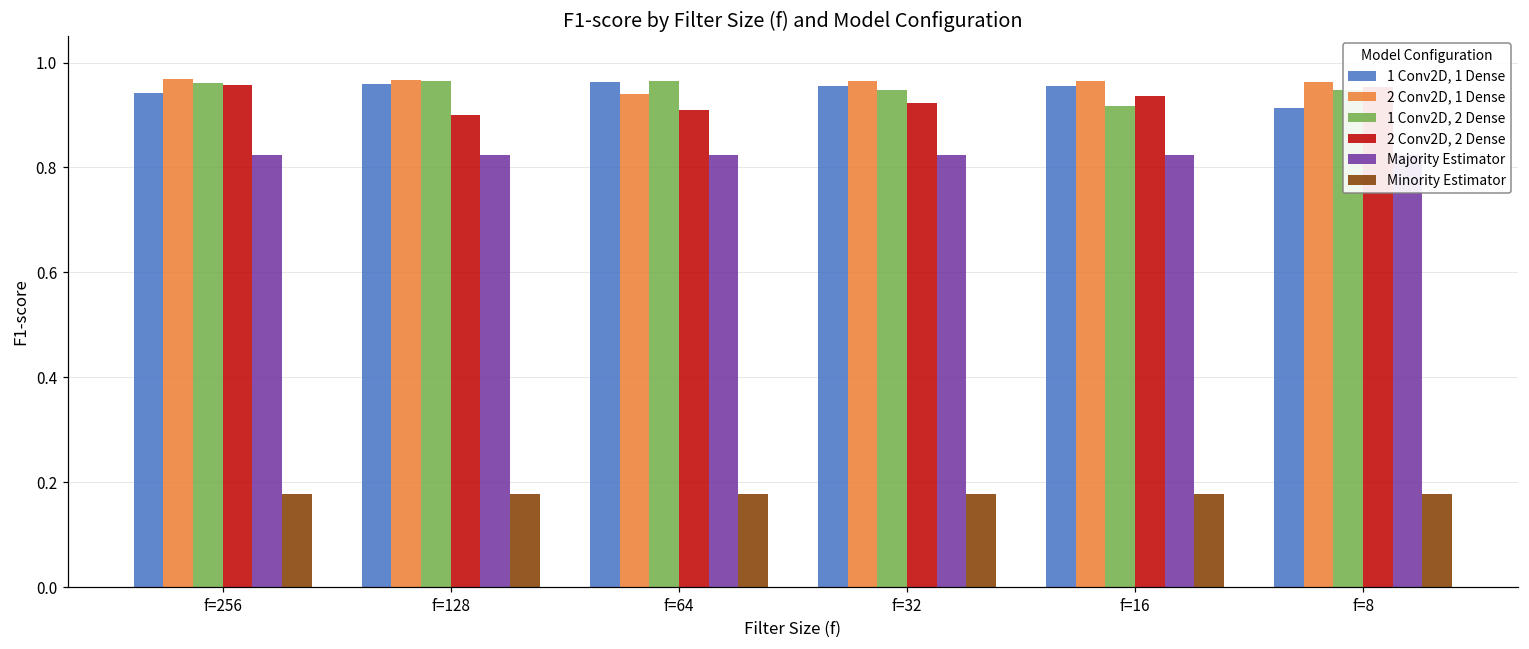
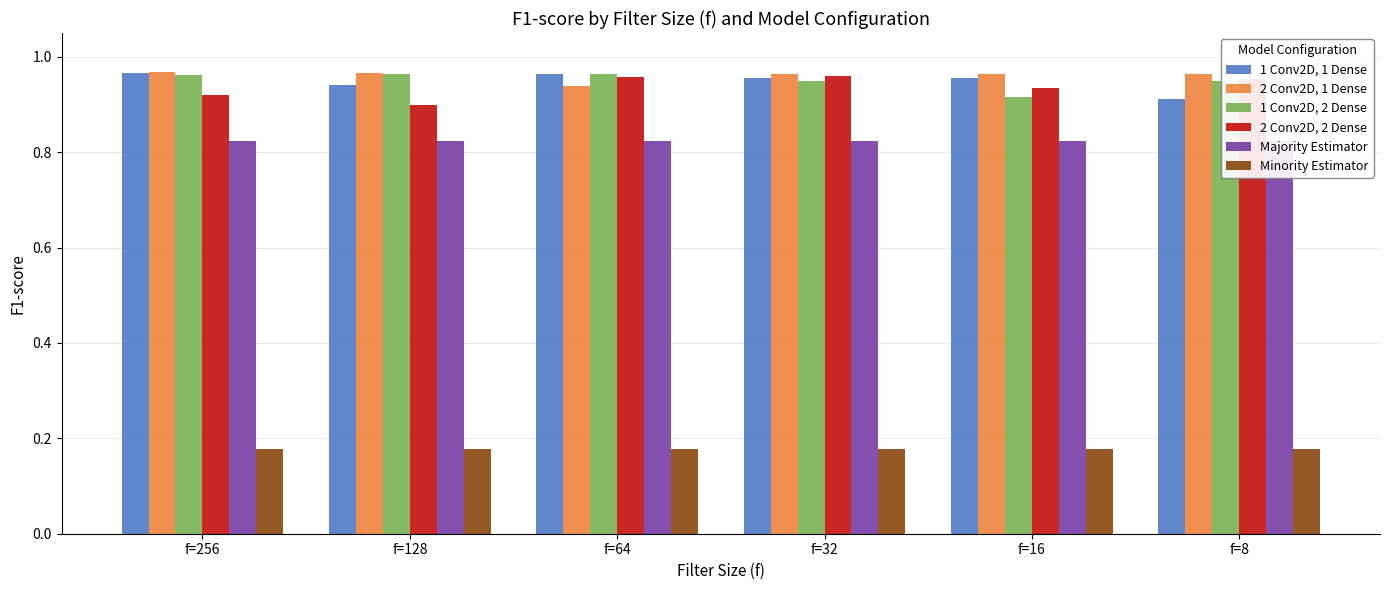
1 Conv2D, 1 Dense, f=256: 0.94 -> 0.97
2 Conv2D, 2 Dense, f=256: 0.96 -> 0.92
1 Conv2D, 1 Dense, f=128: 0.96 -> 0.94
2 Conv2D, 2 Dense, f=64: 0.91 -> 0.96
2 Conv2D, 2 Dense, f=32: 0.92 -> 0.96
